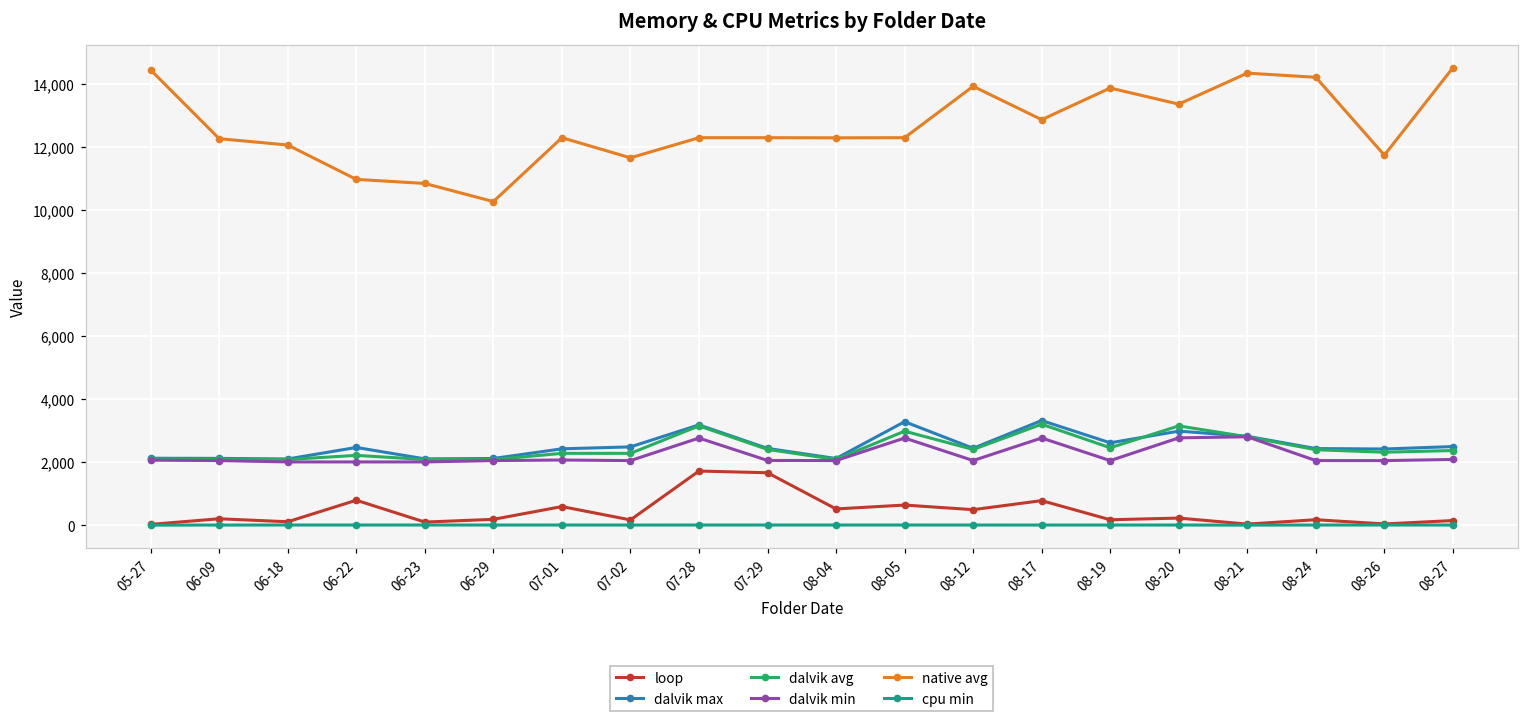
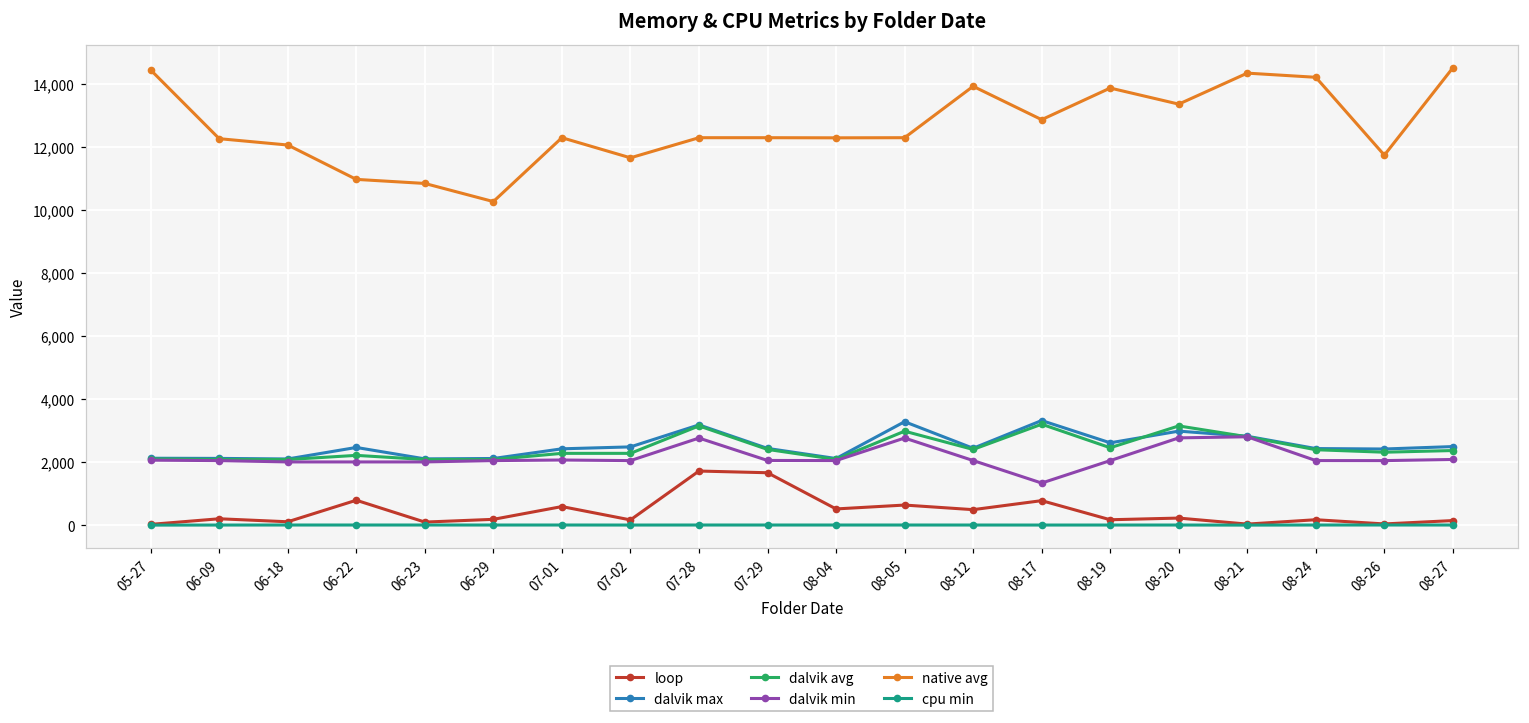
dalvik min, 08-17: 2,800 -> 1,300
